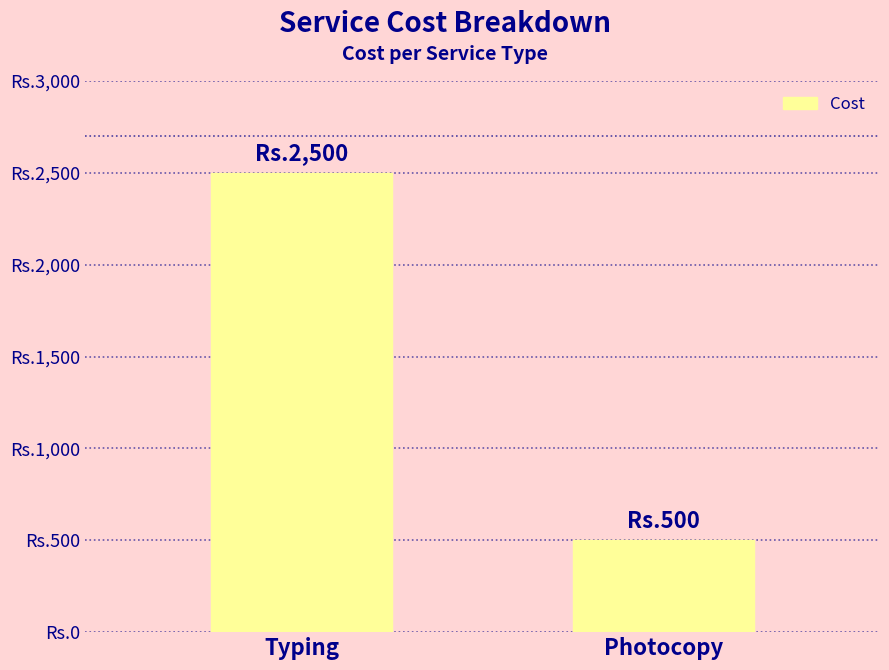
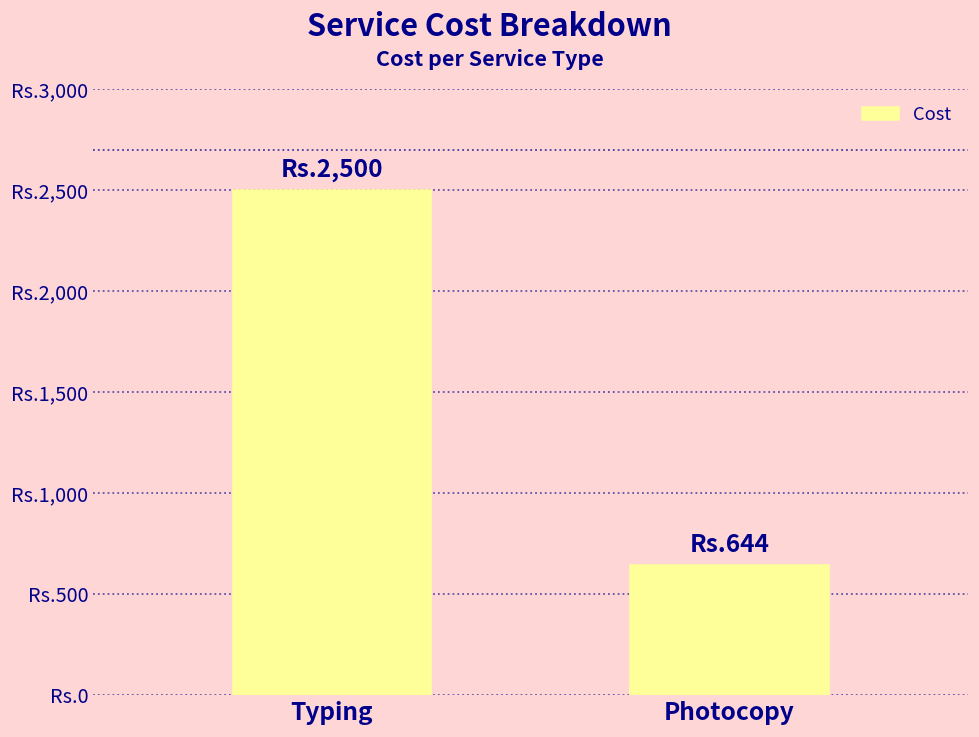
Photocopy: 500 -> 644
